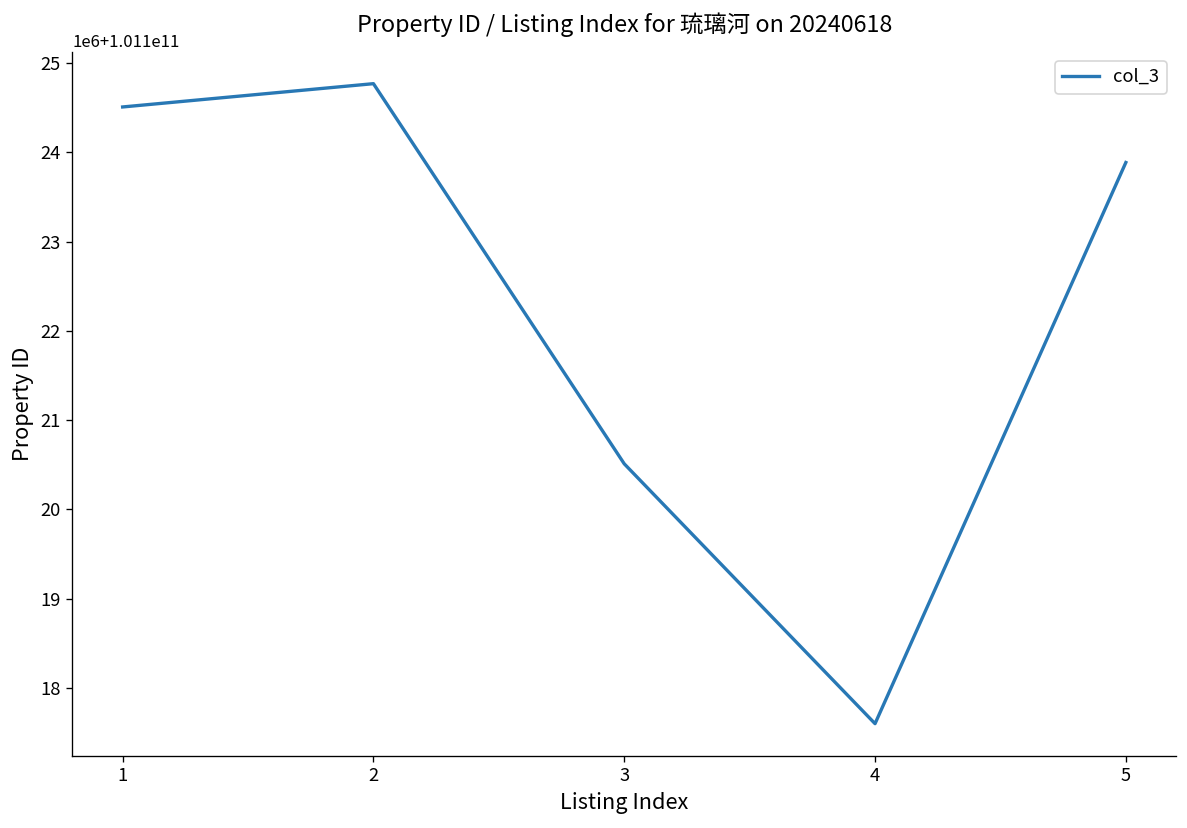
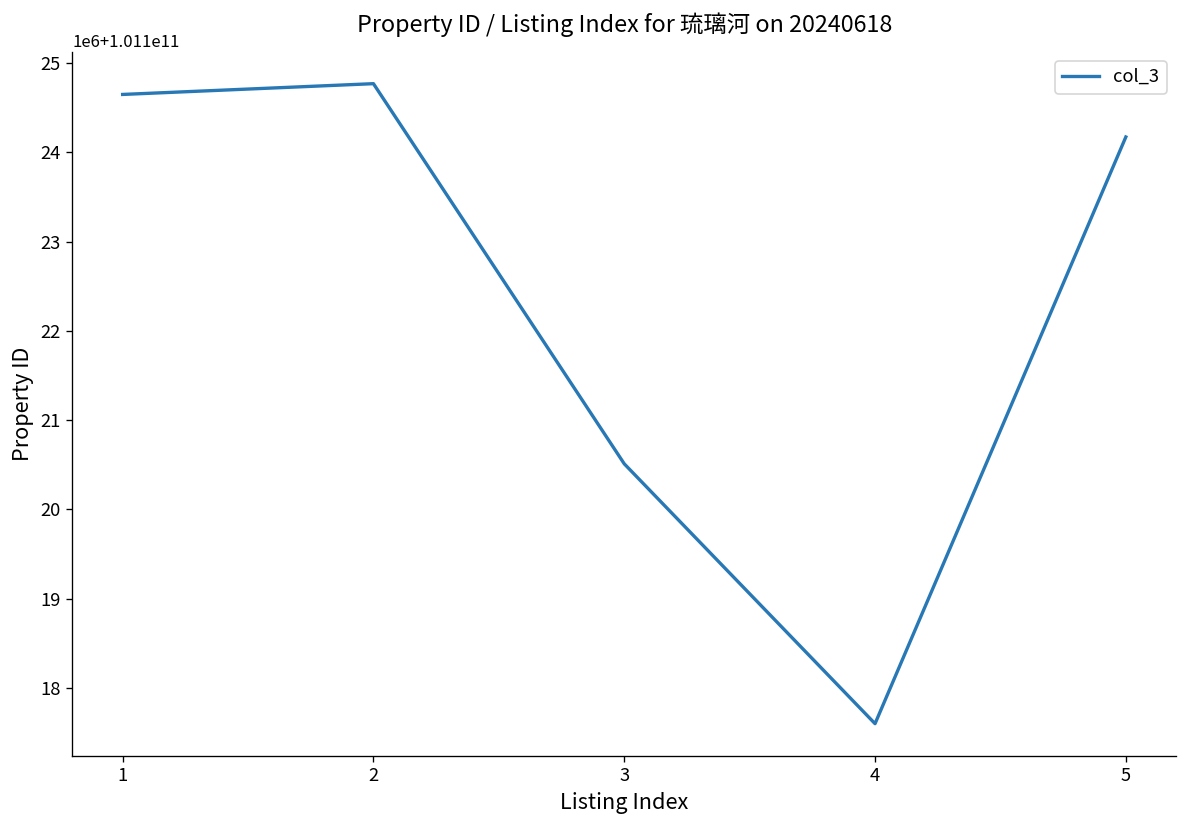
1: 101124500000 -> 101124600000
5: 101123900000 -> 101124200000
